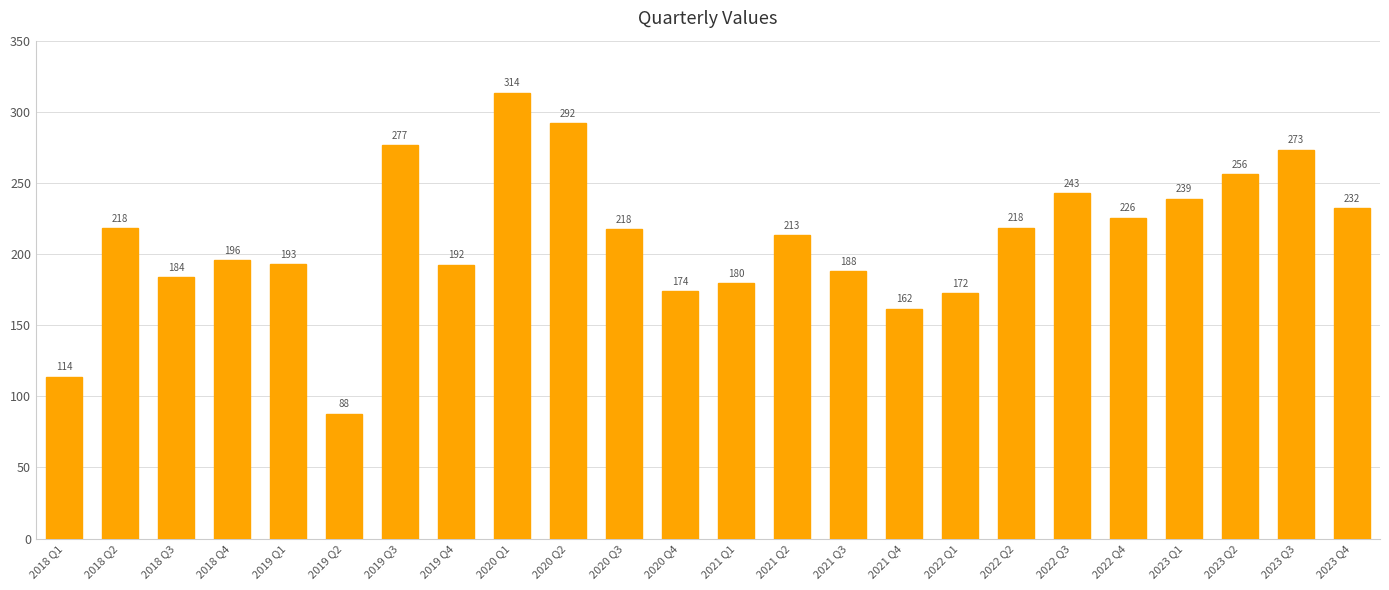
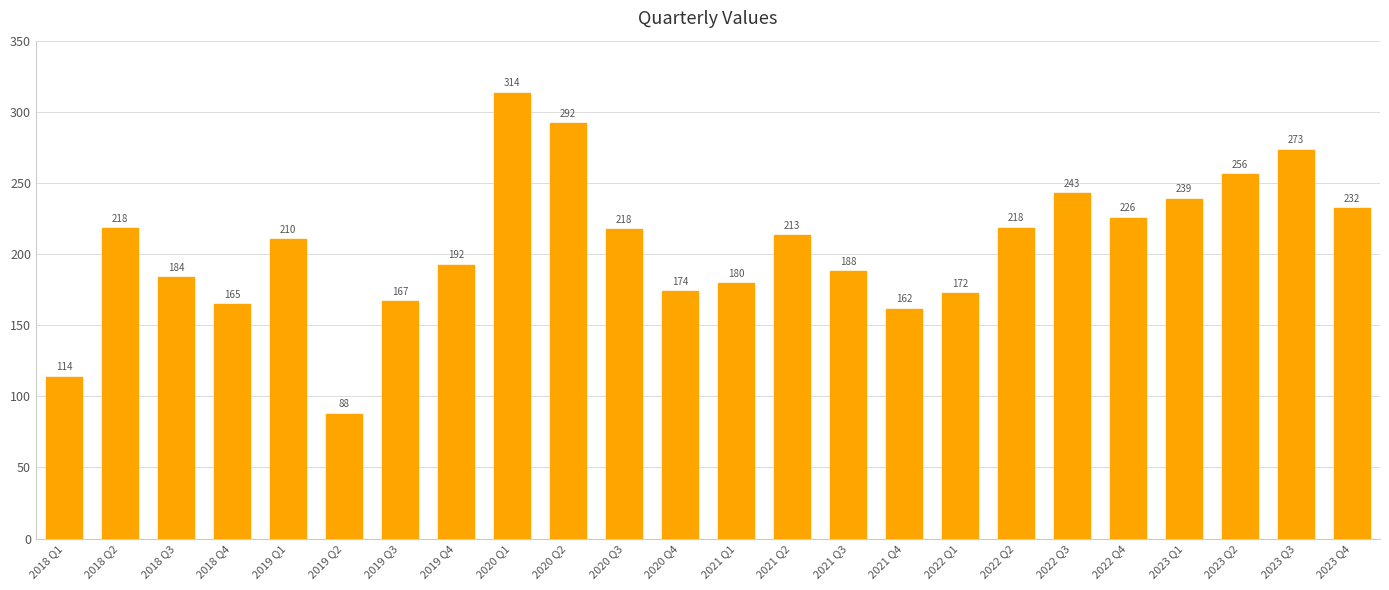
2018 Q4: 196 -> 165
2019 Q1: 193 -> 210
2019 Q3: 277 -> 167
